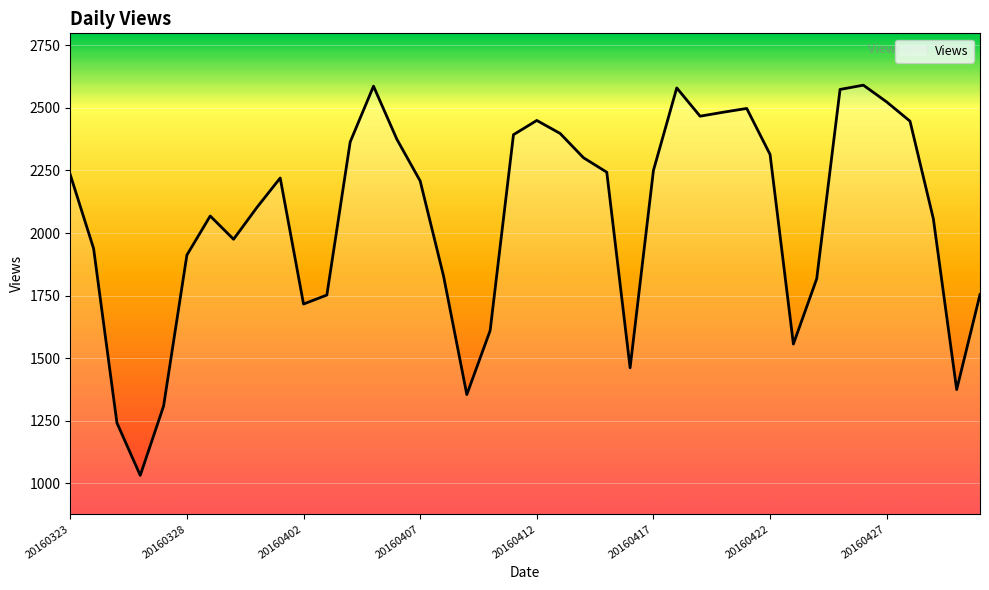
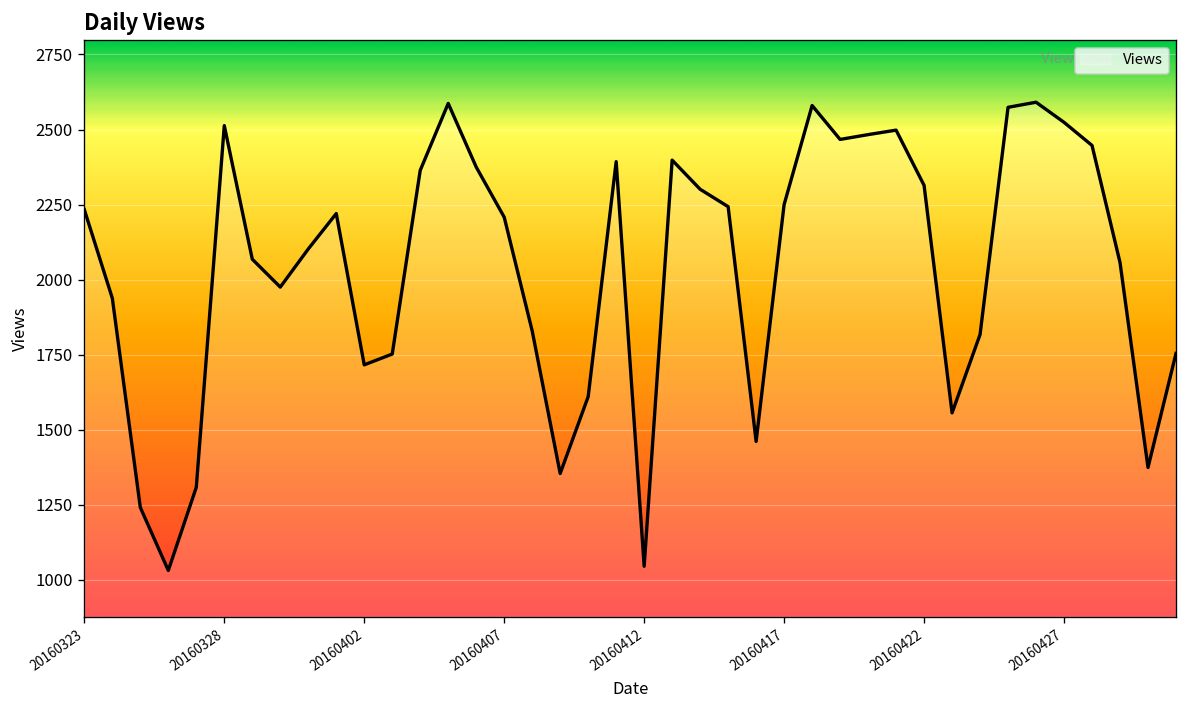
20160328: 1910 -> 2510
20160412: 2450 -> 1050
